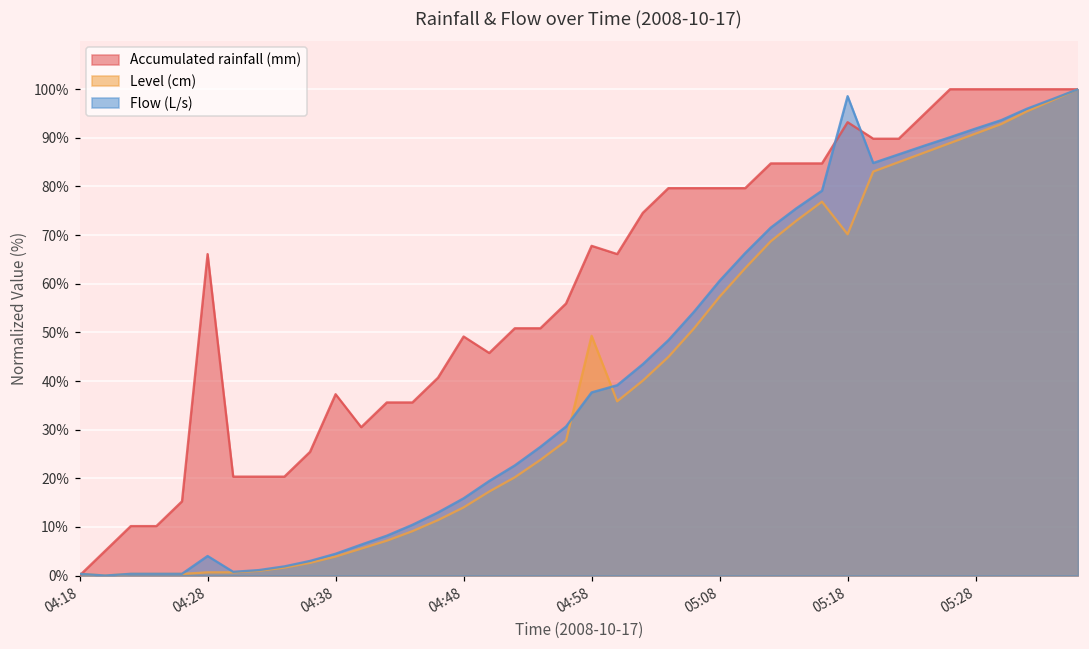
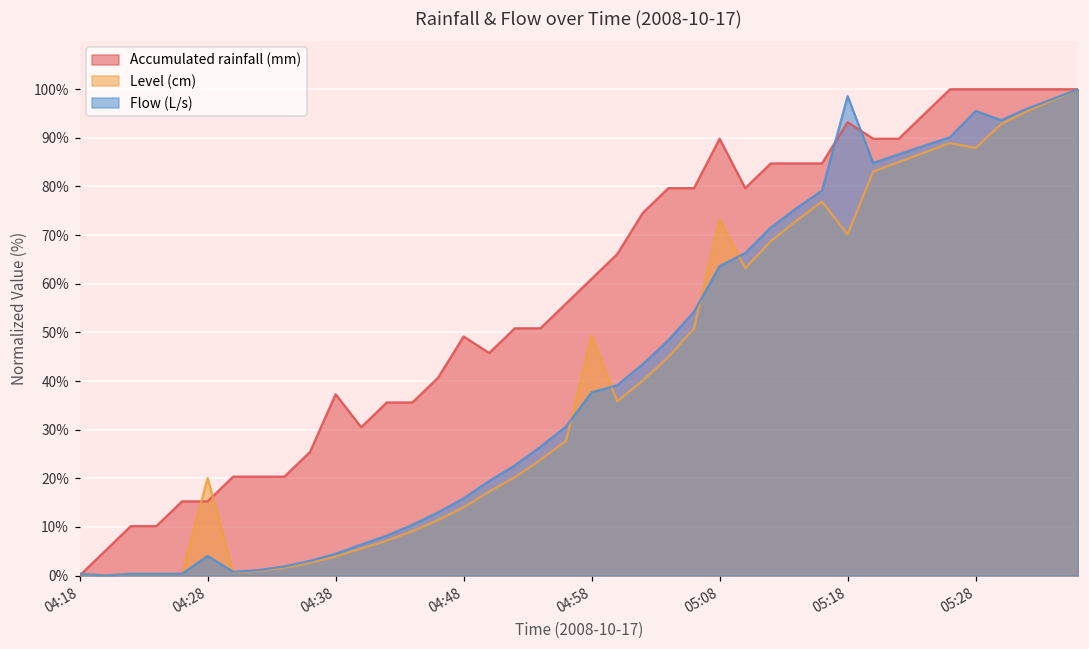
Accumulated rainfall (mm), 04:28: 66% -> 15%
Level (cm), 04:28: 1% -> 20%
Accumulated rainfall (mm), 04:58: 68% -> 61%
Accumulated rainfall (mm), 05:08: 80% -> 90%
Level (cm), 05:08: 57% -> 73%
Flow (L/s), 05:08: 61% -> 64%
Level (cm), 05:28: 91% -> 88%
Flow (L/s), 05:28: 92% -> 96%
